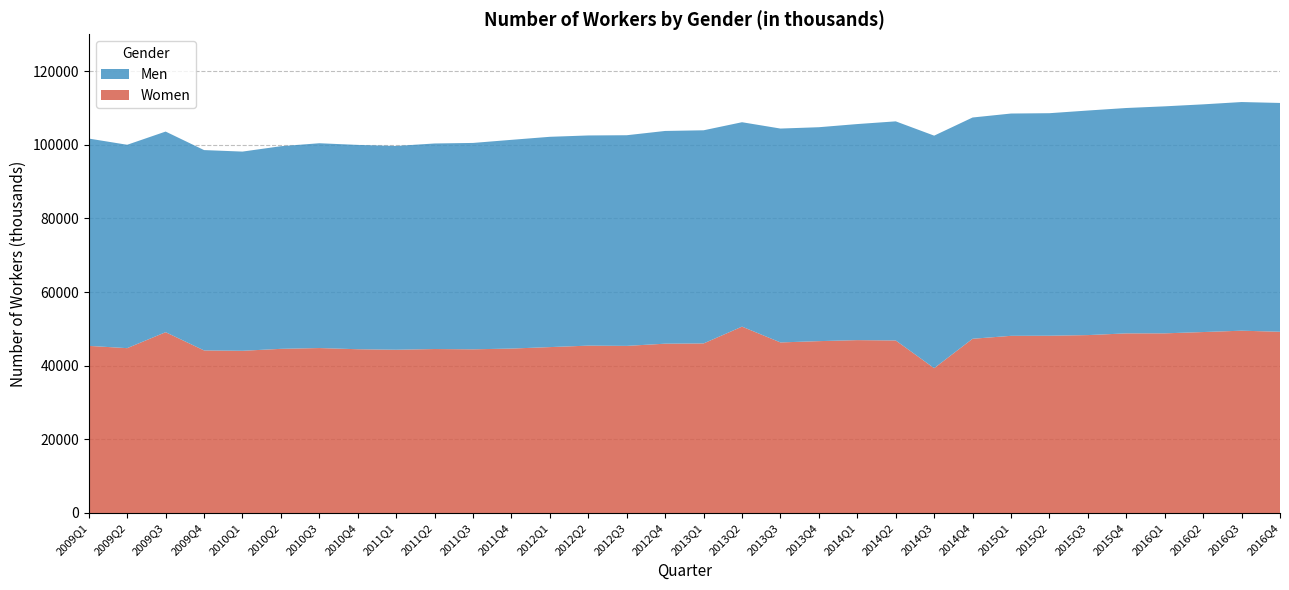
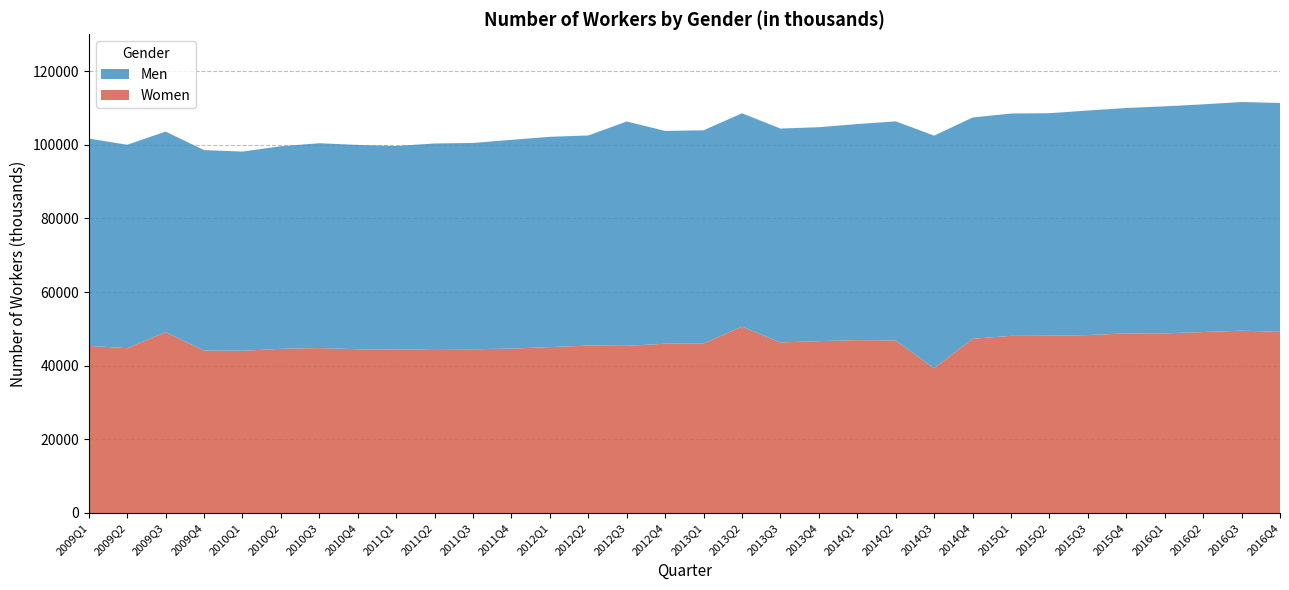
Men, 2012Q3: 57000 -> 61000
Men, 2013Q2: 56000 -> 58000
